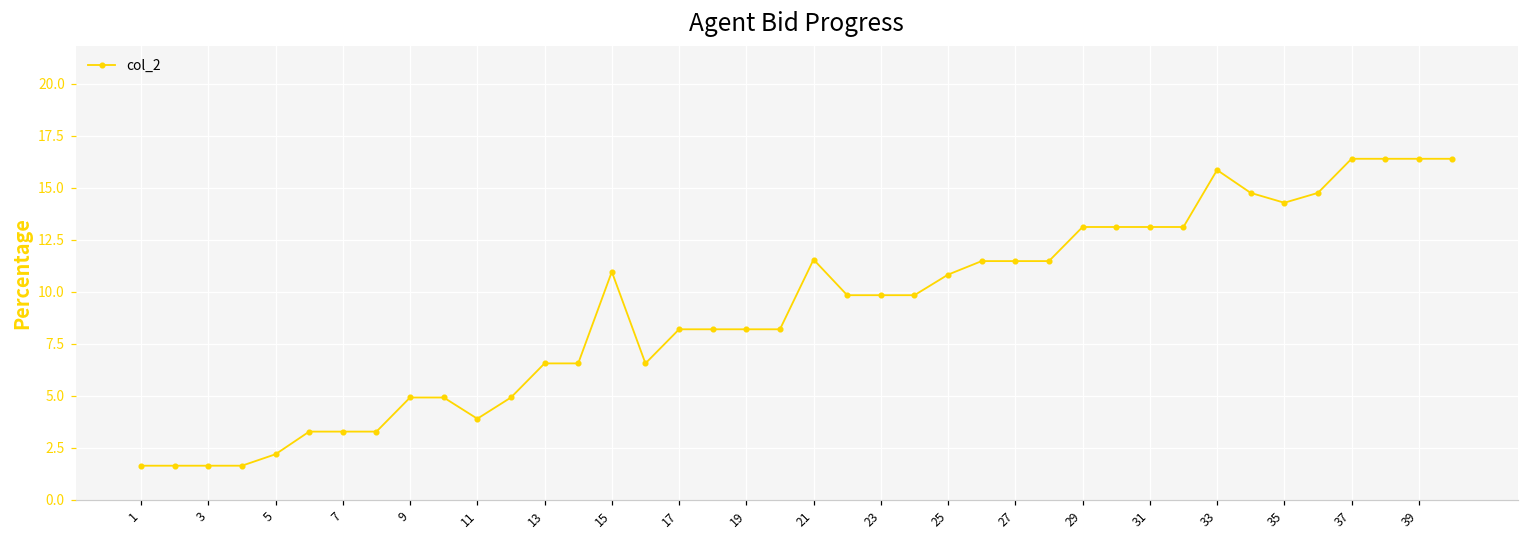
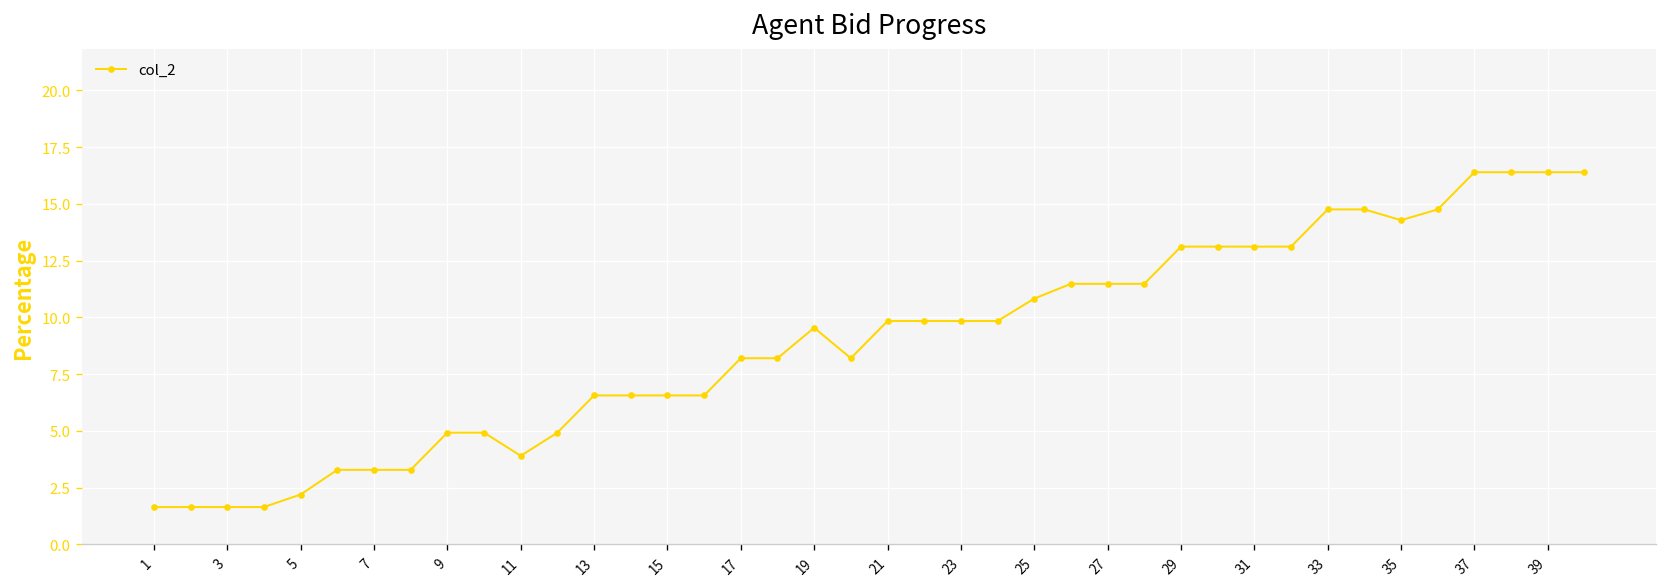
15: 11.0 -> 6.6
19: 8.2 -> 9.5
21: 11.6 -> 9.8
33: 15.9 -> 14.8
